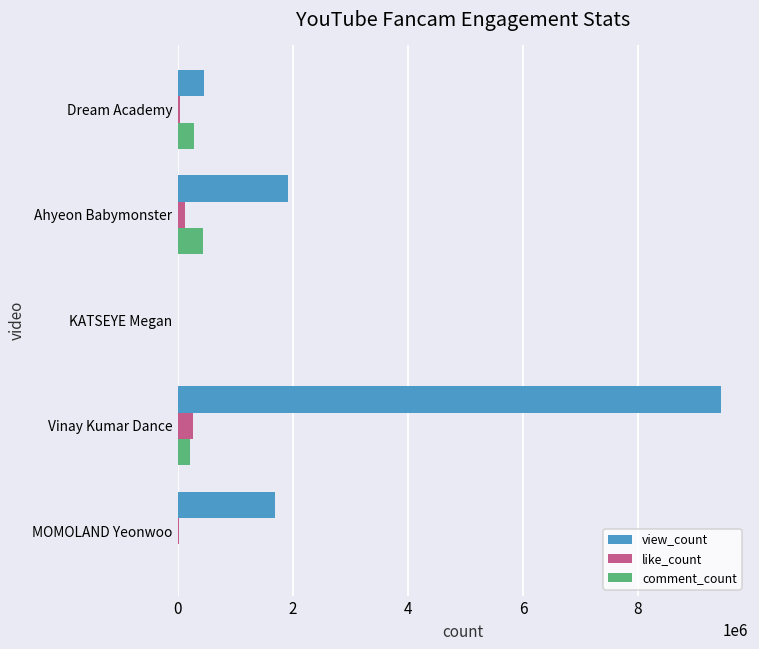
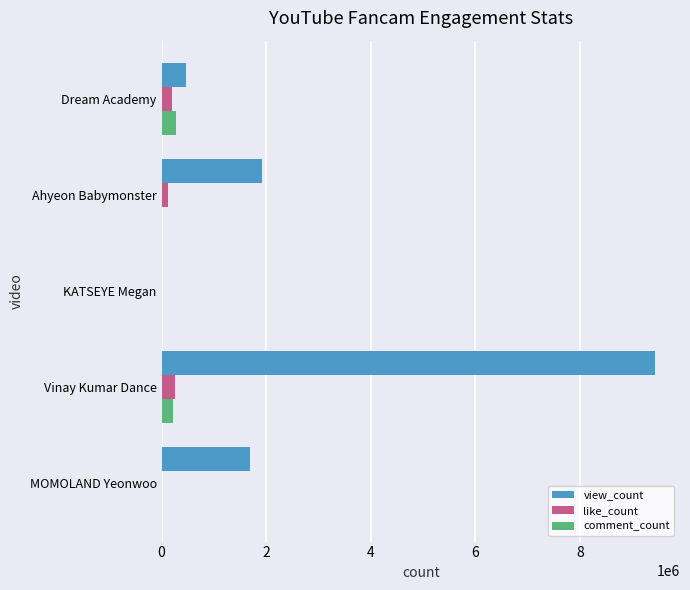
like_count, Dream Academy: 0 -> 200000
comment_count, Ahyeon Babymonster: 400000 -> 0
